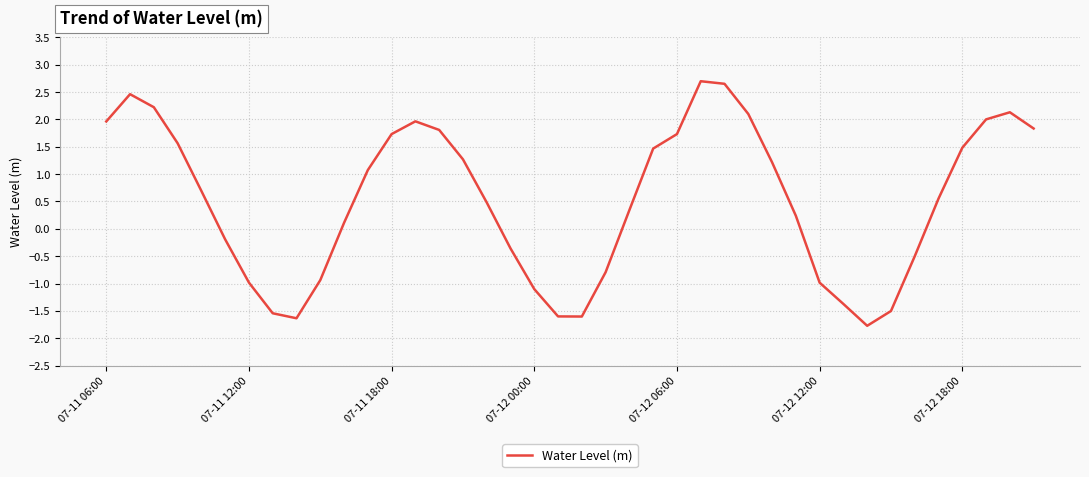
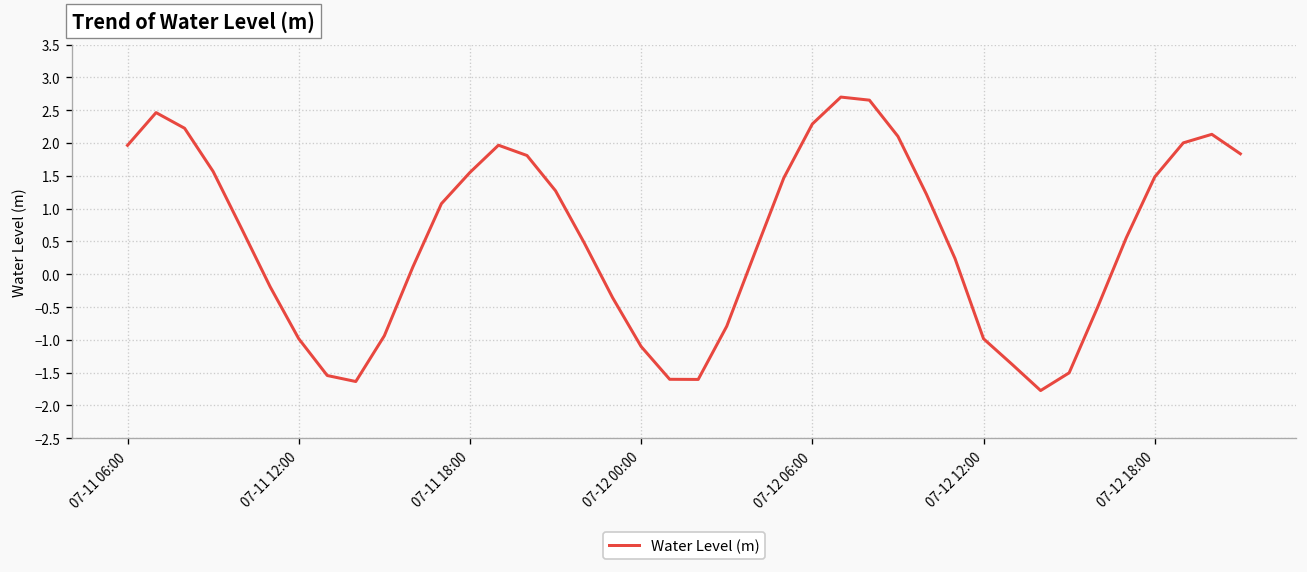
07-11 18:00: 1.7 -> 1.6
07-12 06:00: 1.7 -> 2.3
